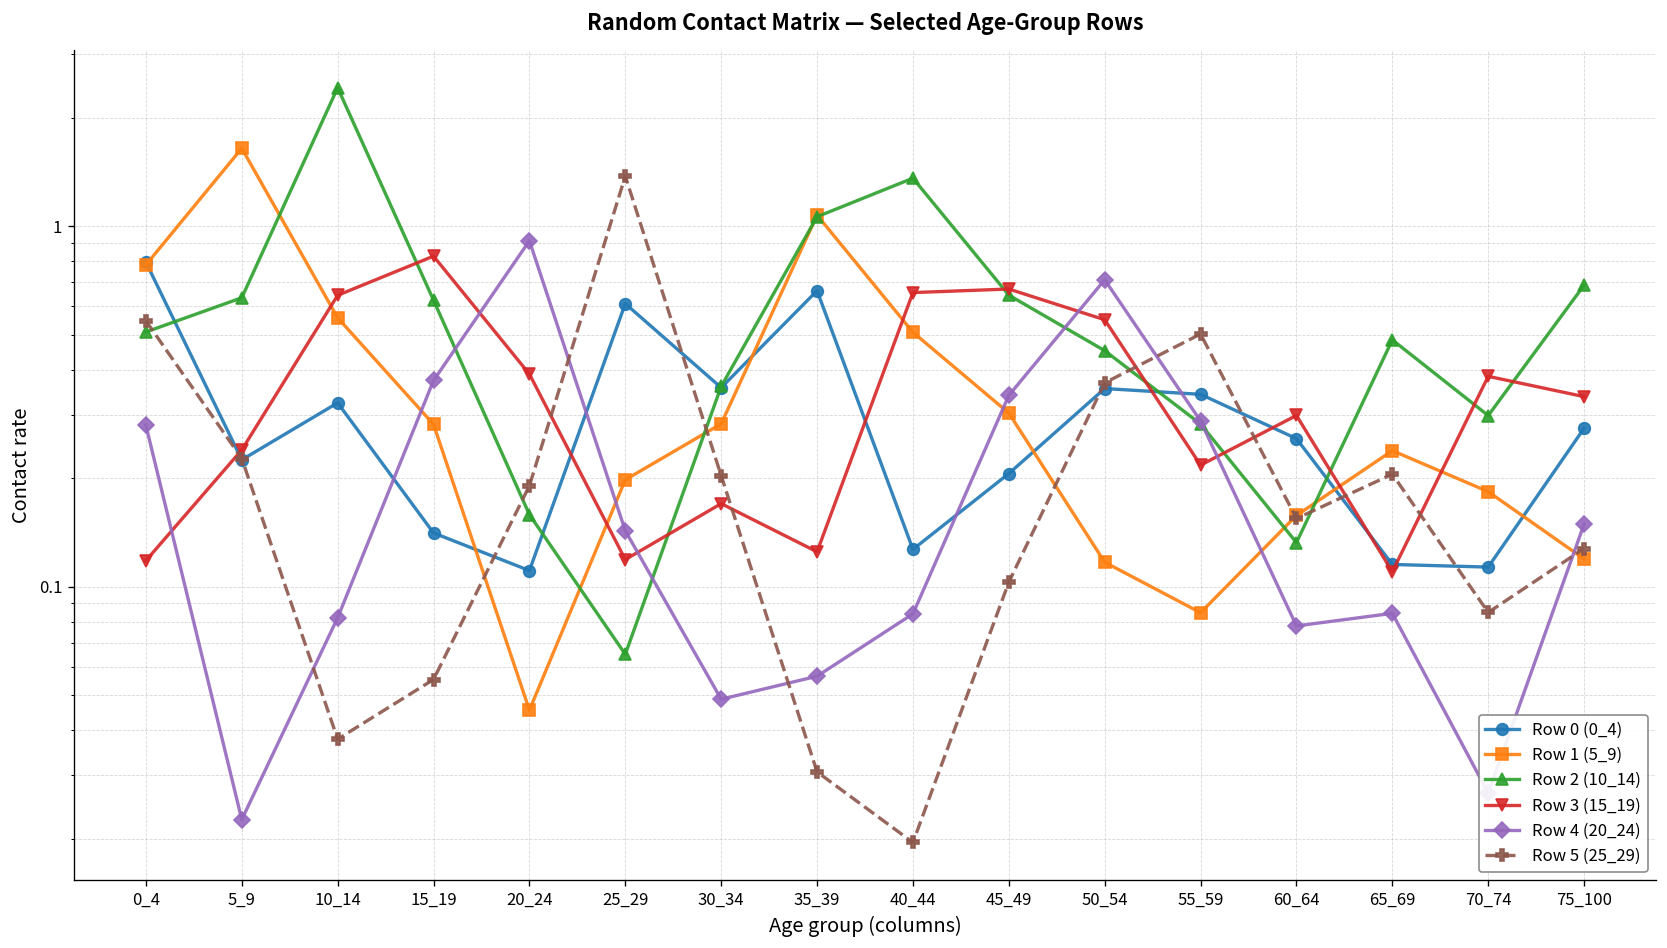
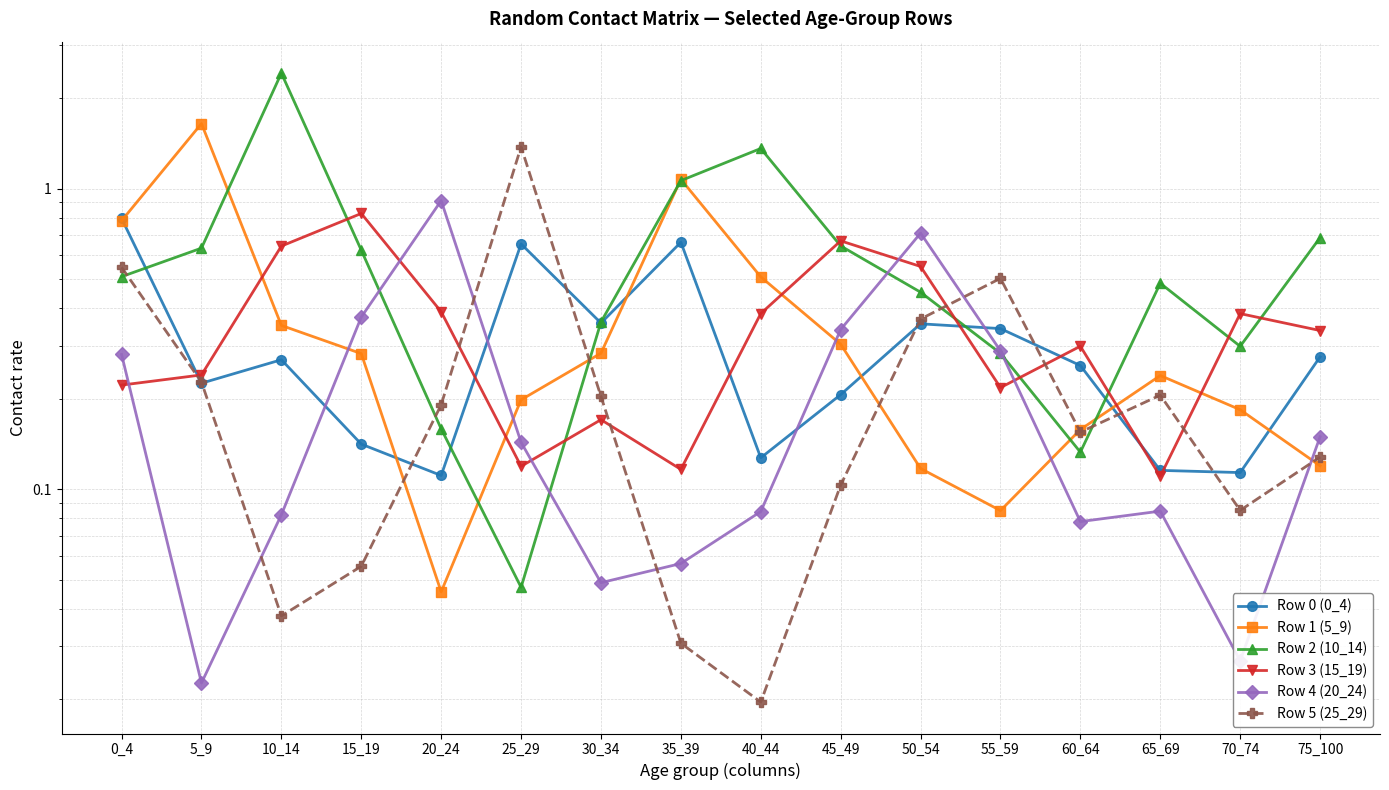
Row 3 (15_19), 0_4: 0.118 -> 0.22
Row 0 (0_4), 10_14: 0.32 -> 0.27
Row 1 (5_9), 10_14: 0.56 -> 0.35
Row 0 (0_4), 25_29: 0.61 -> 0.66
Row 2 (10_14), 25_29: 0.065 -> 0.047
Row 3 (15_19), 35_39: 0.125 -> 0.116
Row 3 (15_19), 40_44: 0.66 -> 0.38
